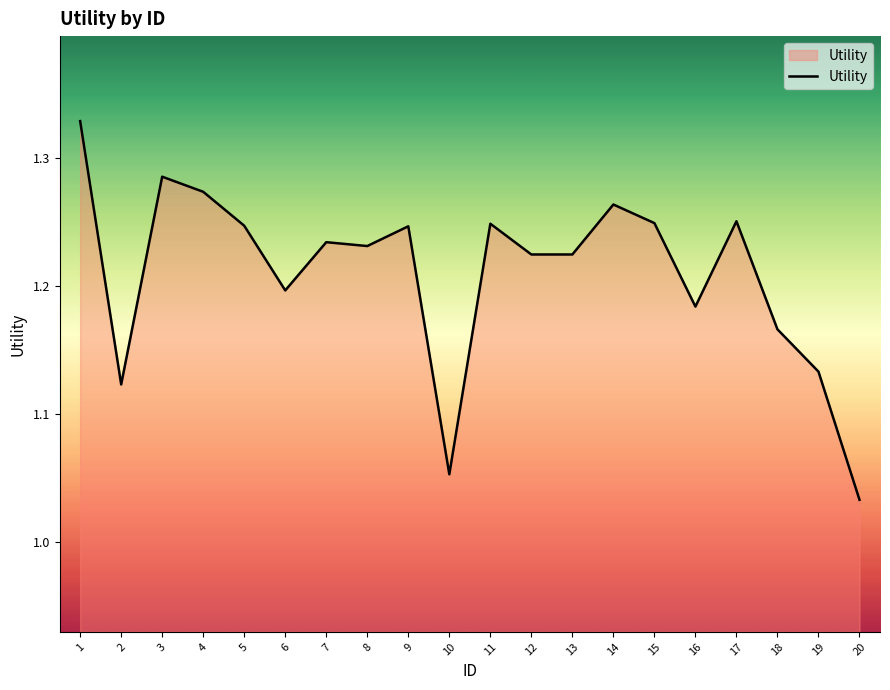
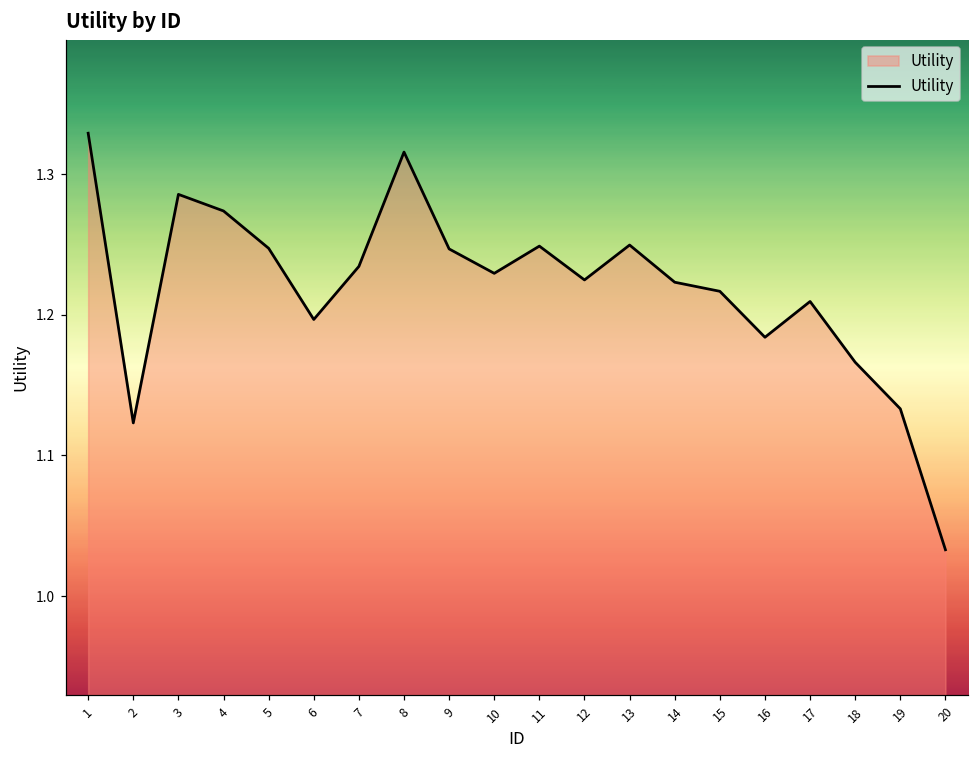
8: 1.231 -> 1.316
10: 1.053 -> 1.229
13: 1.225 -> 1.250
14: 1.264 -> 1.223
15: 1.249 -> 1.217
17: 1.251 -> 1.209
